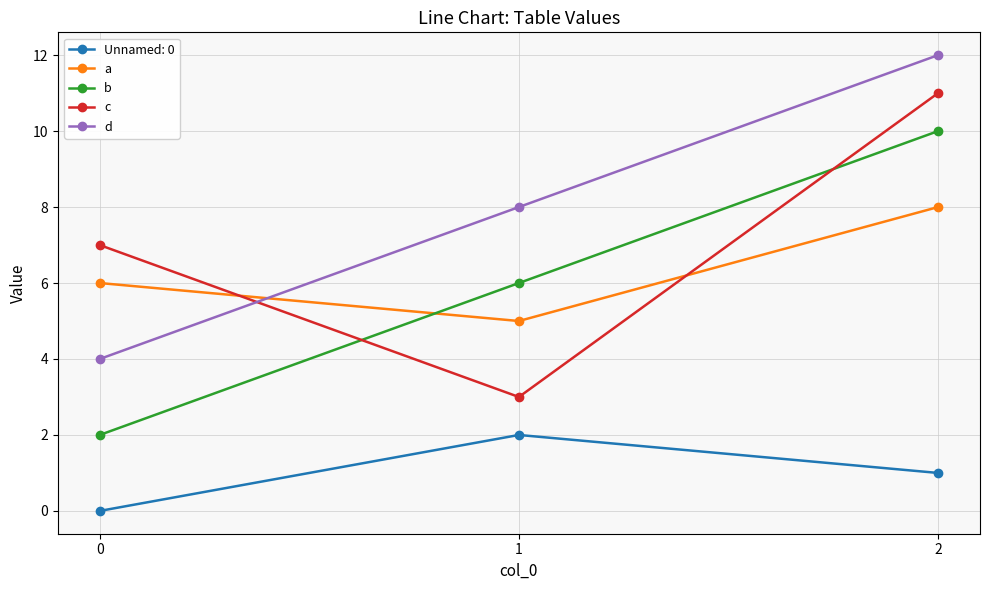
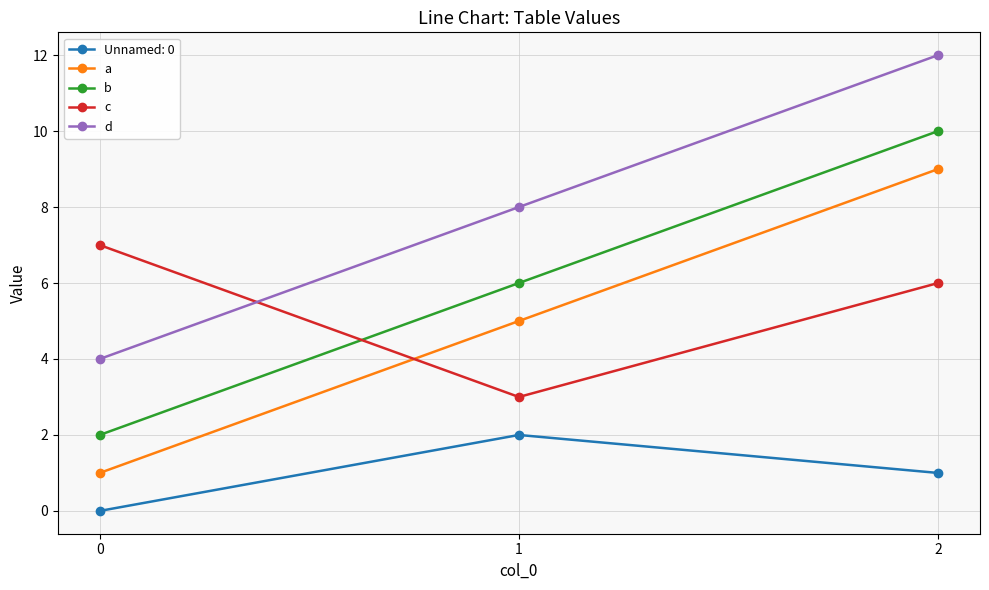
a, 0: 6 -> 1
a, 2: 8 -> 9
c, 2: 11 -> 6
